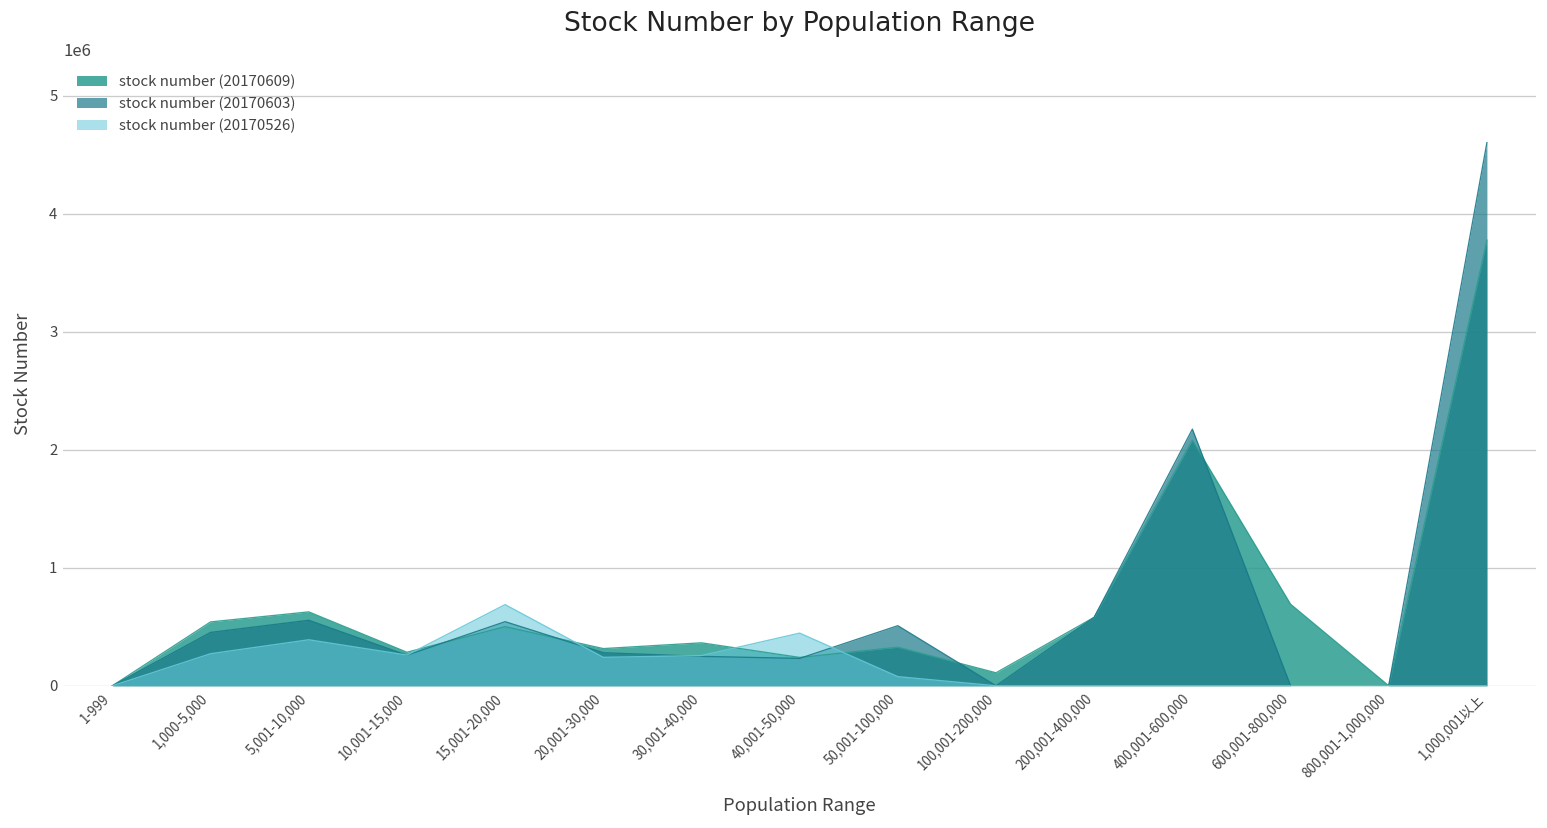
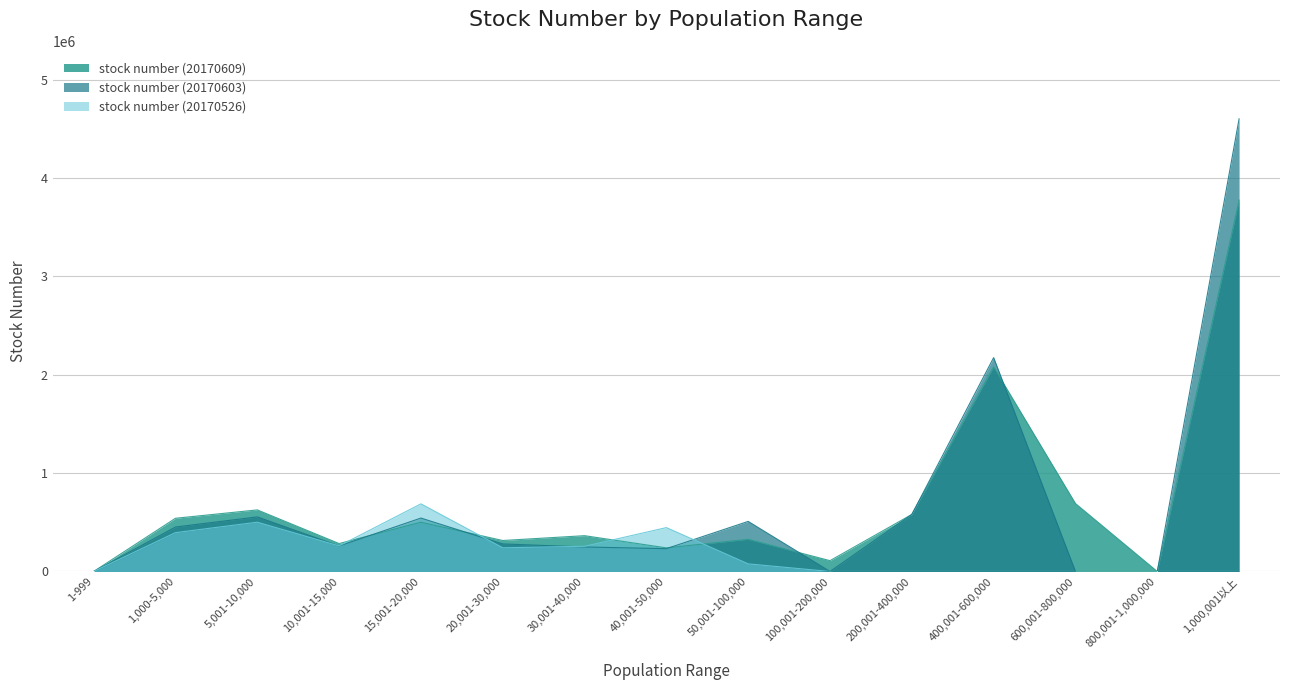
stock number (20170526), 1,000-5,000: 300000 -> 400000
stock number (20170526), 5,001-10,000: 400000 -> 500000
